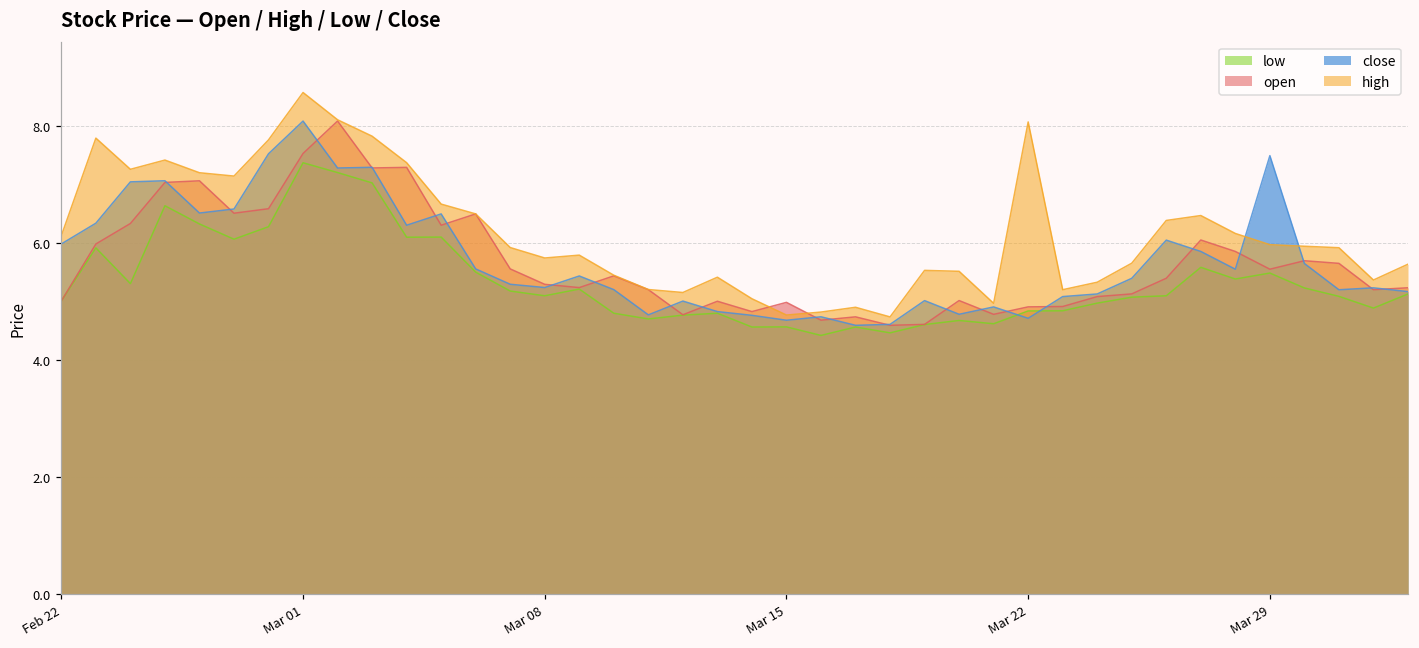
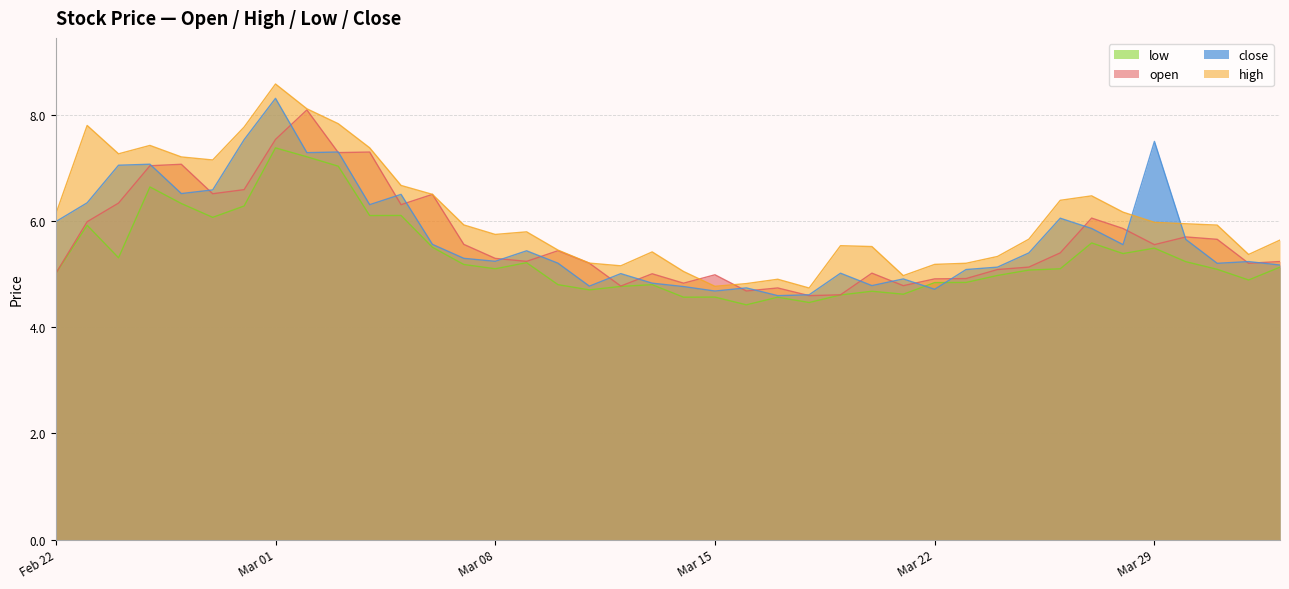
close, Mar 01: 8.1 -> 8.3
high, Mar 22: 8.1 -> 5.2
